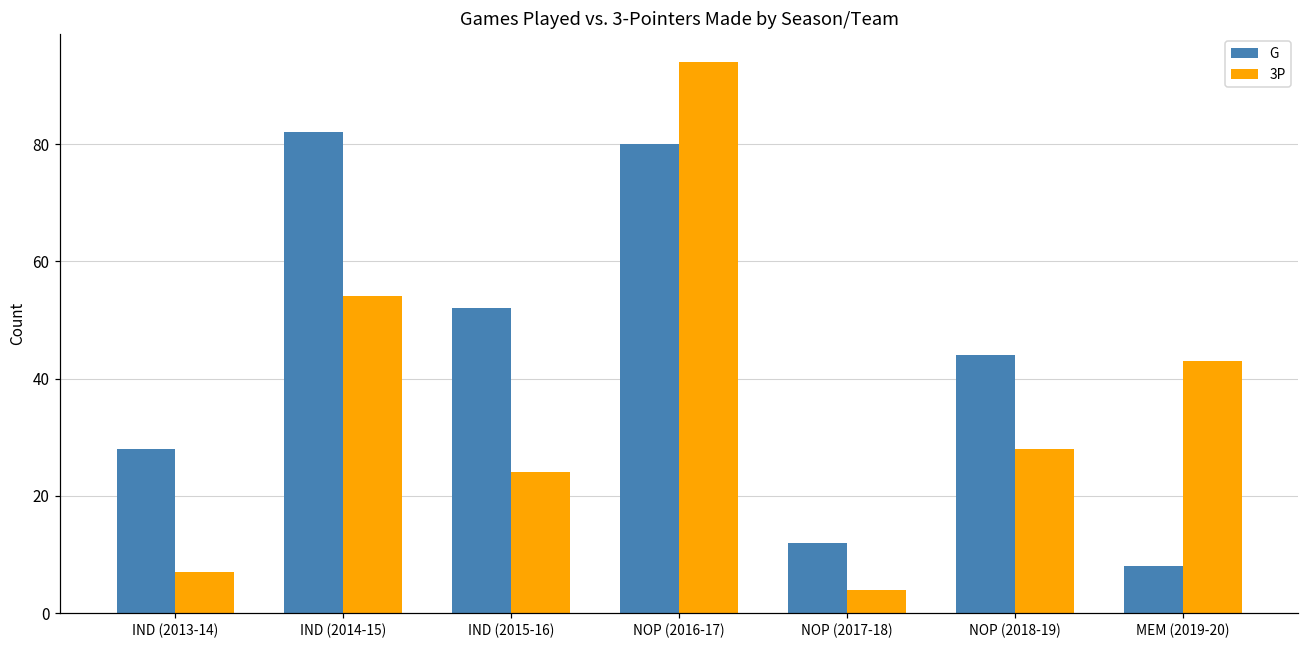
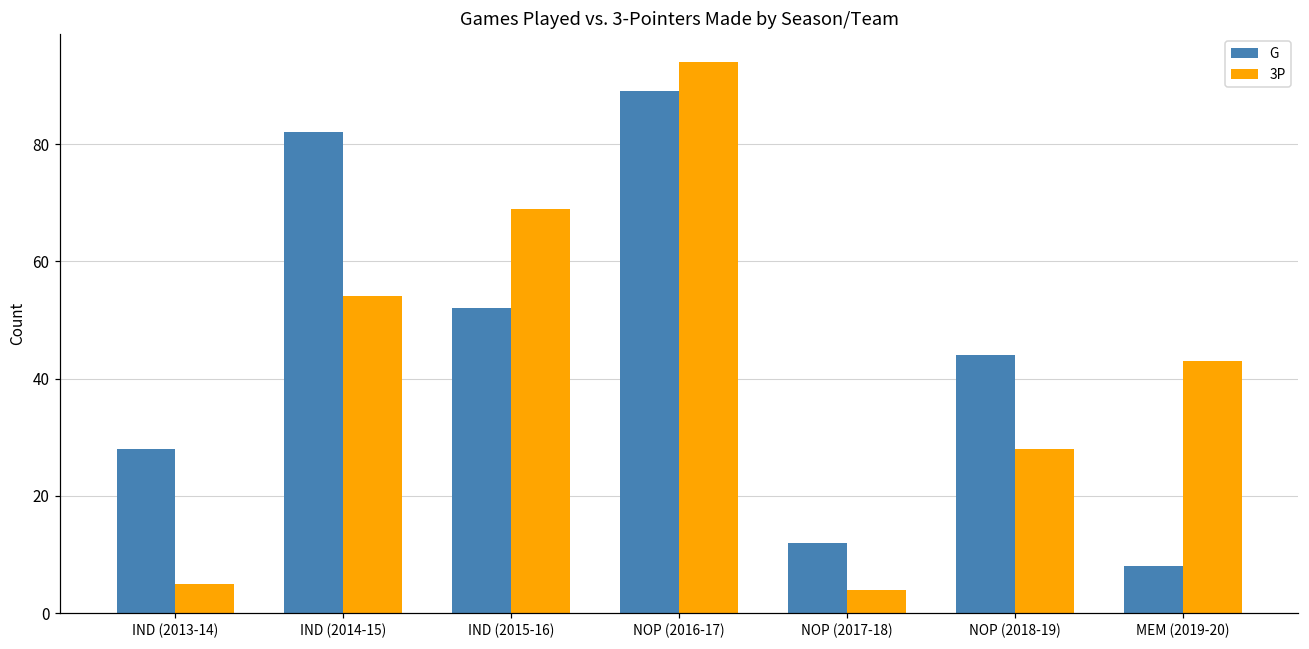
3P, IND (2013-14): 7 -> 5
3P, IND (2015-16): 24 -> 69
G, NOP (2016-17): 80 -> 89
